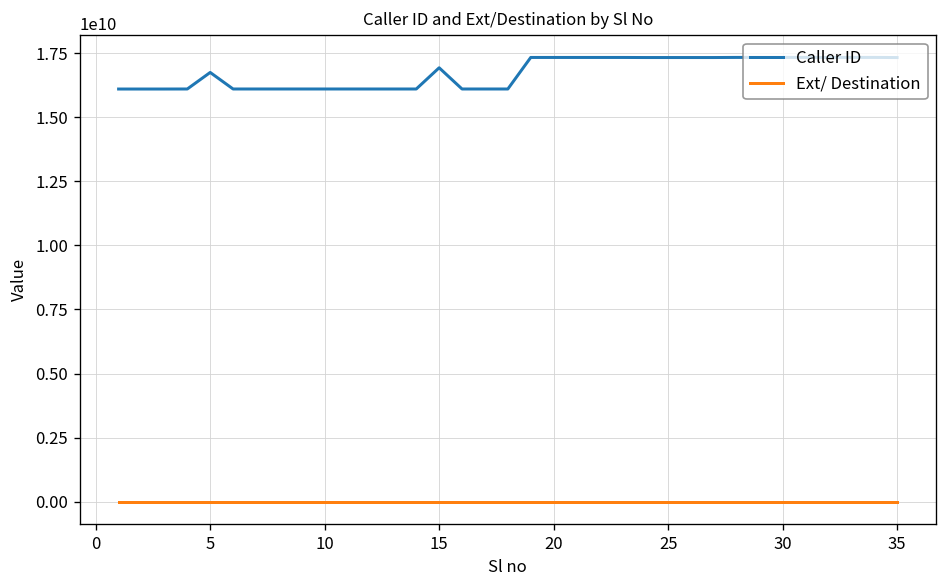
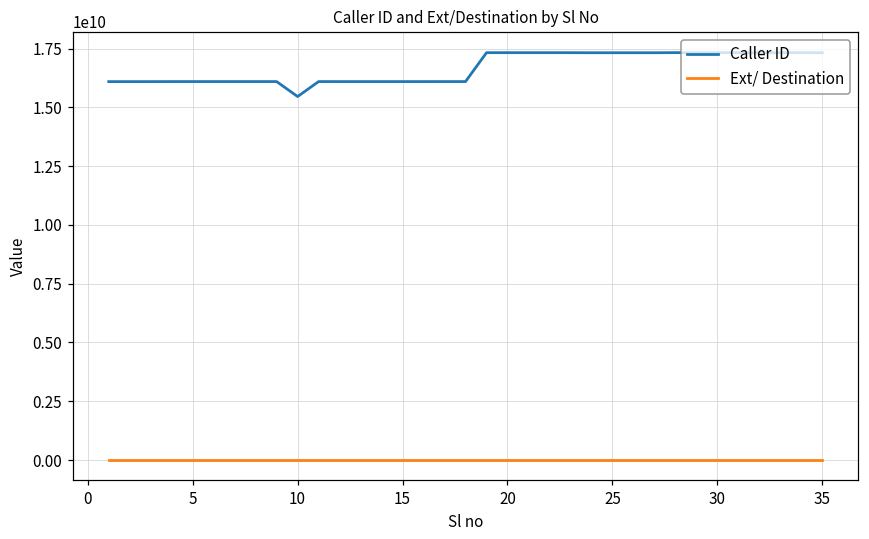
Caller ID, 5: 16700000000 -> 16100000000
Caller ID, 10: 16100000000 -> 15500000000
Caller ID, 15: 16900000000 -> 16100000000
